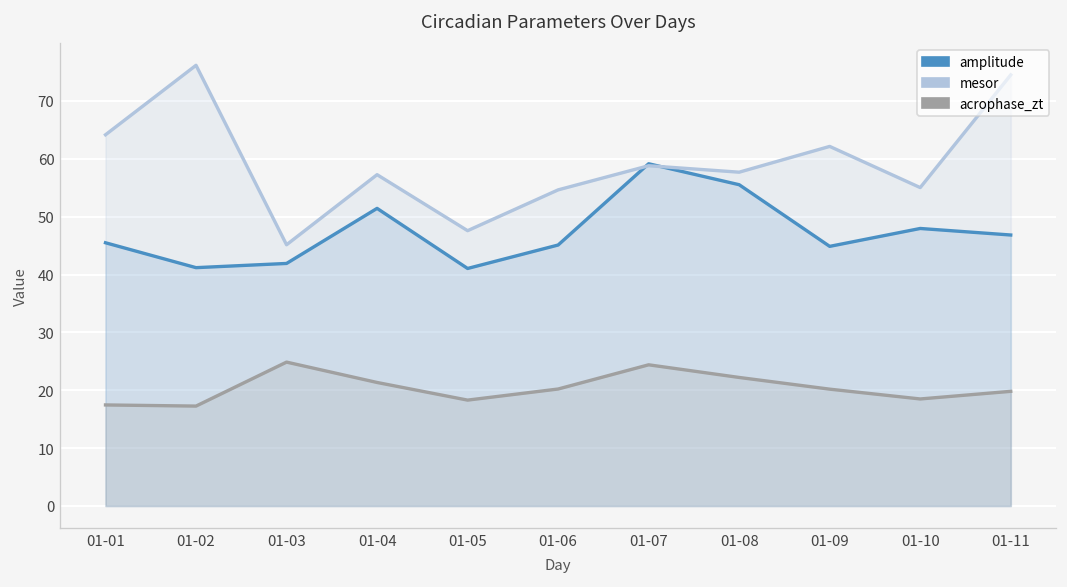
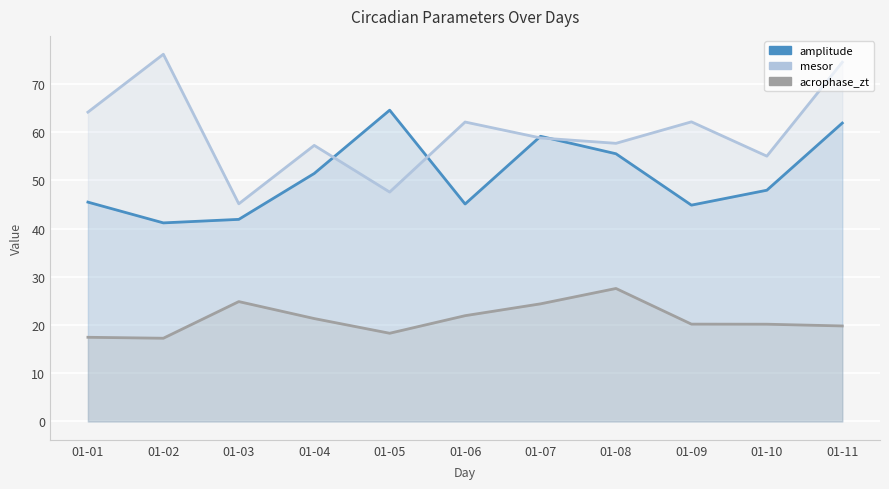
amplitude, 01-05: 41 -> 65
mesor, 01-06: 55 -> 62
acrophase_zt, 01-06: 20 -> 22
acrophase_zt, 01-08: 22 -> 28
acrophase_zt, 01-10: 18 -> 20
amplitude, 01-11: 47 -> 62
